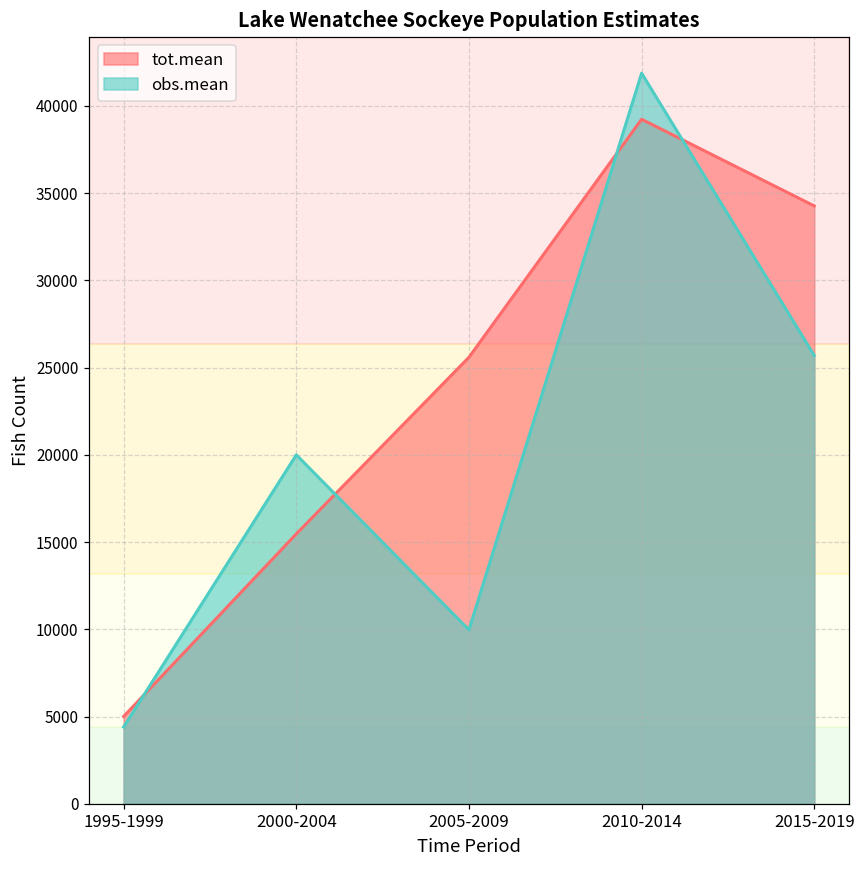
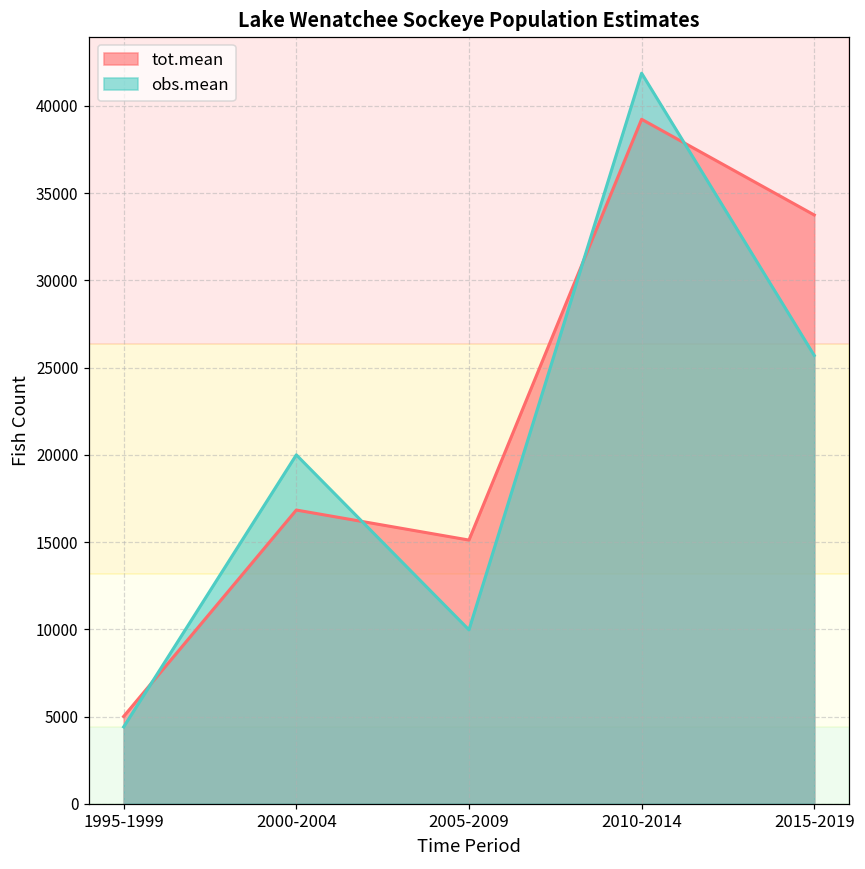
tot.mean, 2000-2004: 15500 -> 16800
tot.mean, 2005-2009: 25600 -> 15100
tot.mean, 2015-2019: 34300 -> 33700
